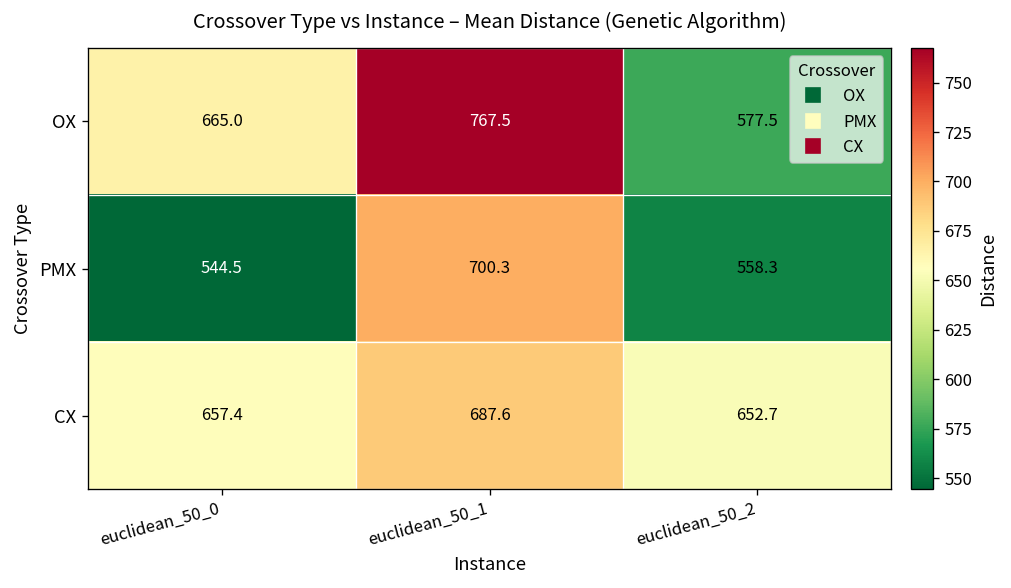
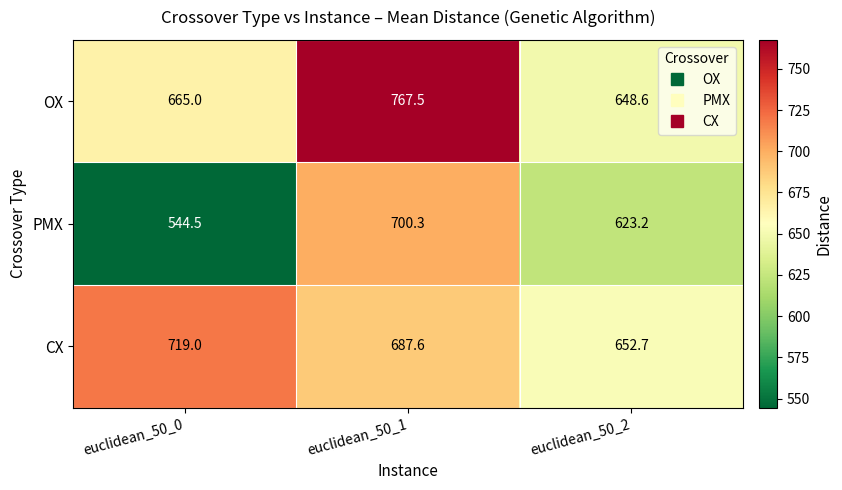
OX, euclidean_50_2: 577.5 -> 648.6
PMX, euclidean_50_2: 558.3 -> 623.2
CX, euclidean_50_0: 657.4 -> 719.0
